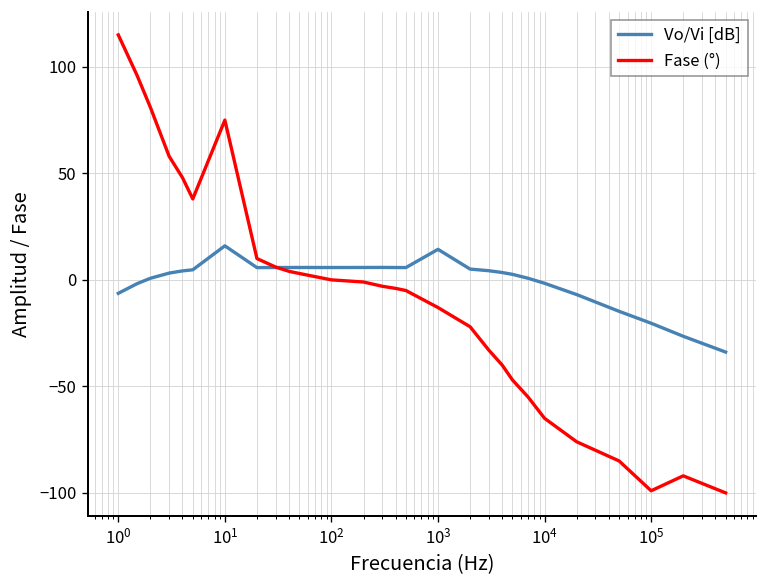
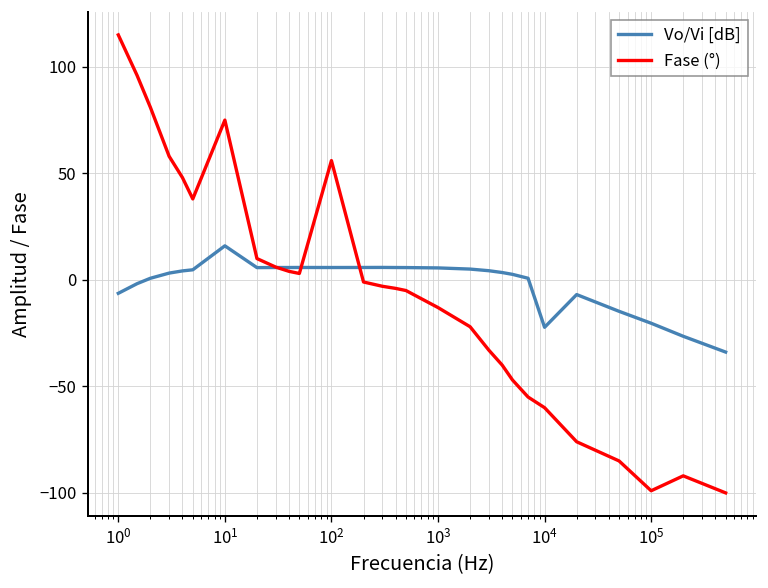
Fase (°), 10^2: 0 -> 56
Vo/Vi [dB], 10^3: 14 -> 6
Vo/Vi [dB], 10^4: -2 -> -22
Fase (°), 10^4: -65 -> -60
